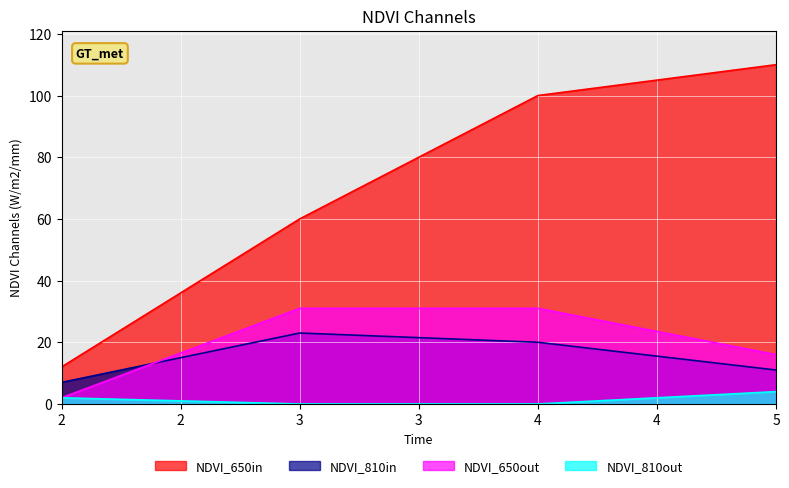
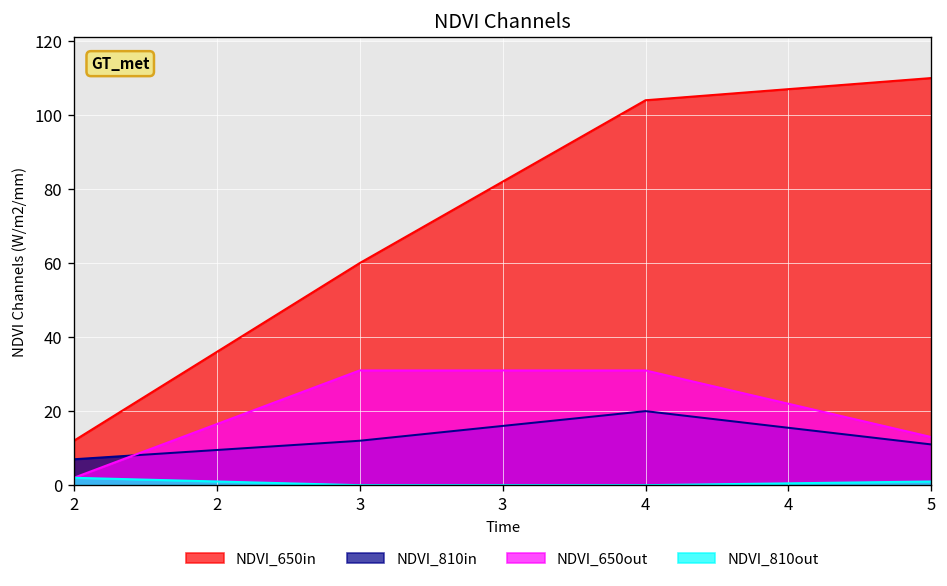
NDVI_810in, 3: 23 -> 12
NDVI_650in, 4: 100 -> 104
NDVI_650out, 5: 16 -> 13
NDVI_810out, 5: 4 -> 1
